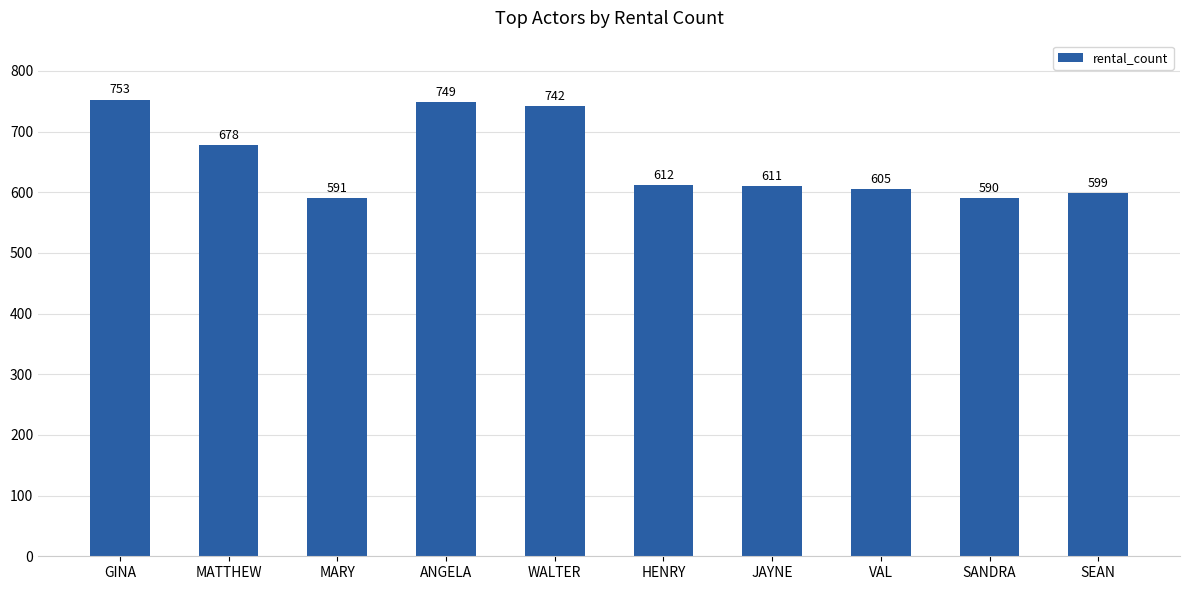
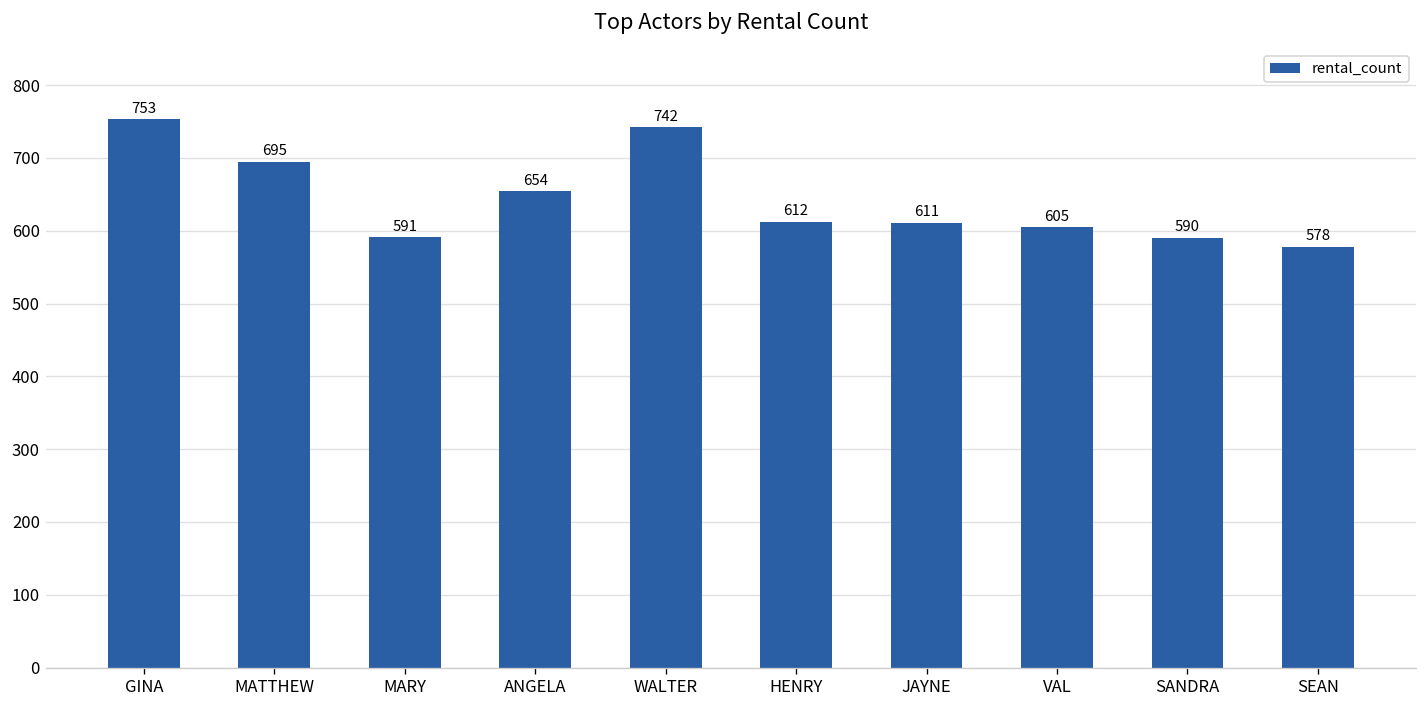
MATTHEW: 678 -> 695
ANGELA: 749 -> 654
SEAN: 599 -> 578
